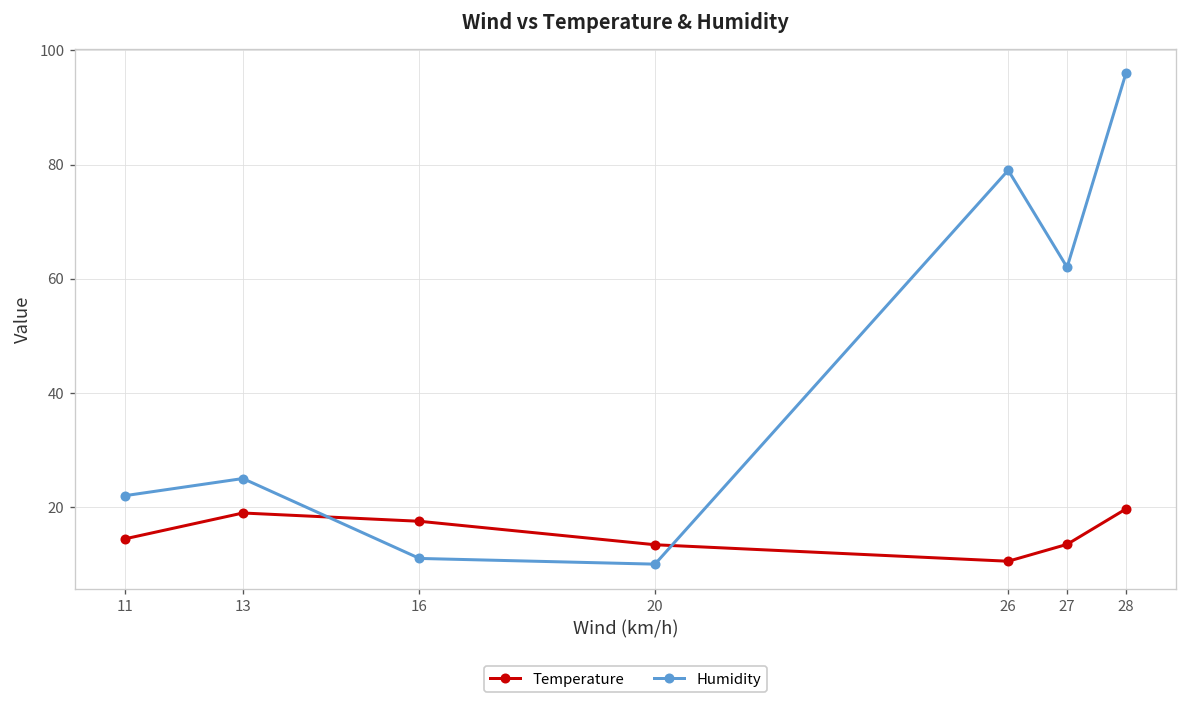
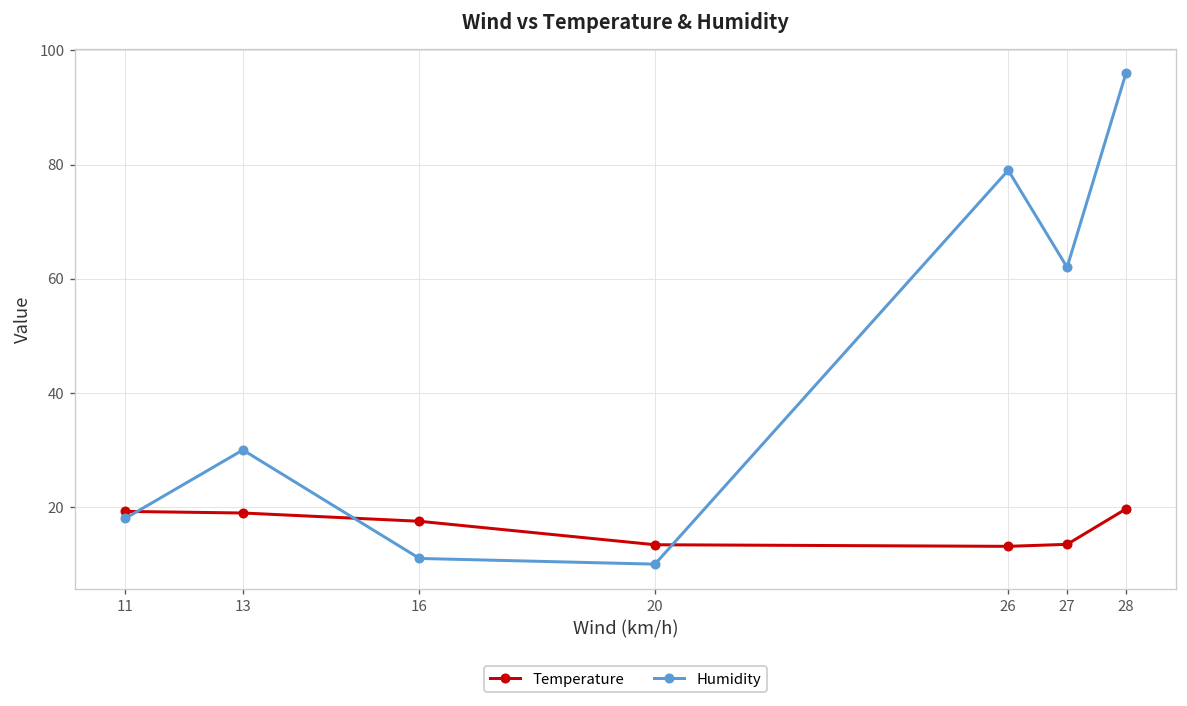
Temperature, 11: 14 -> 19
Humidity, 11: 22 -> 18
Humidity, 13: 25 -> 30
Temperature, 26: 11 -> 13
